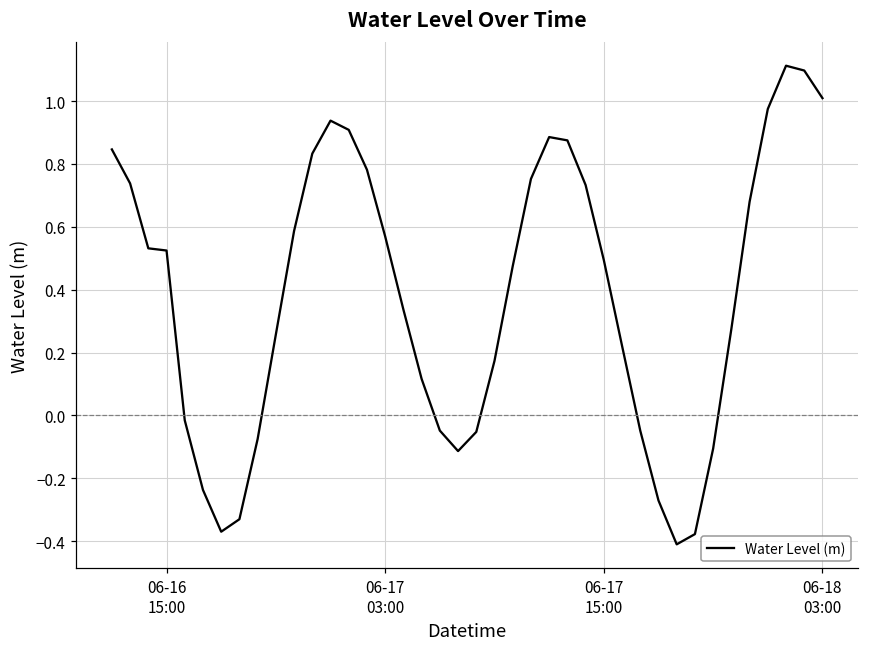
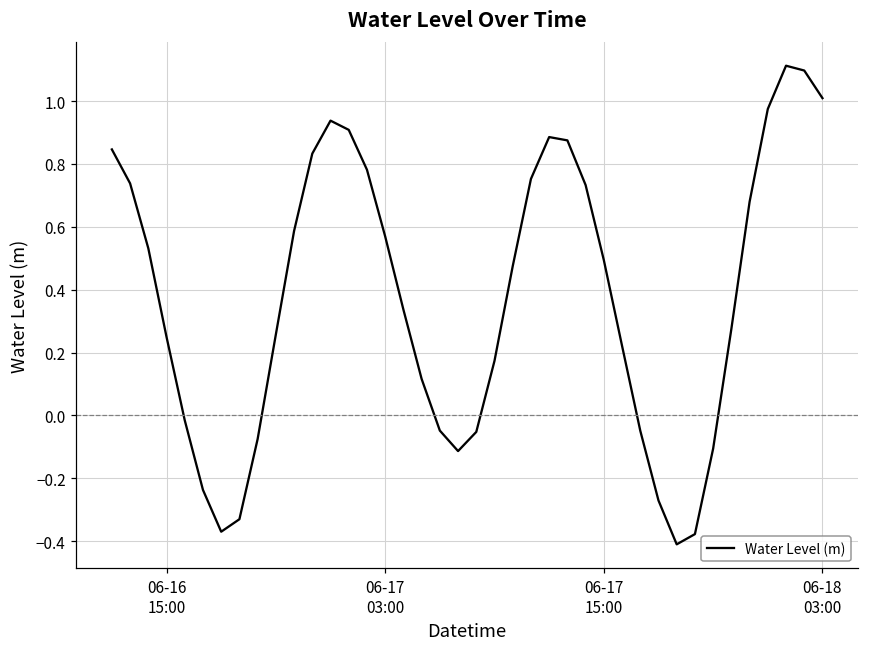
06-16 15:00: 0.52 -> 0.25
